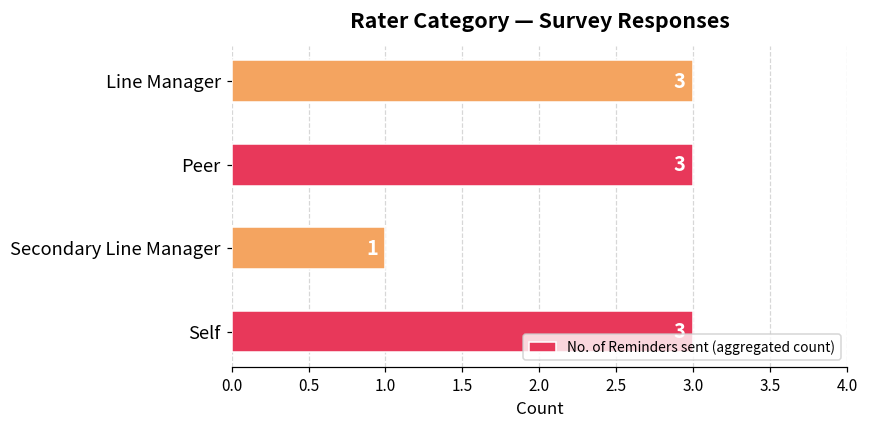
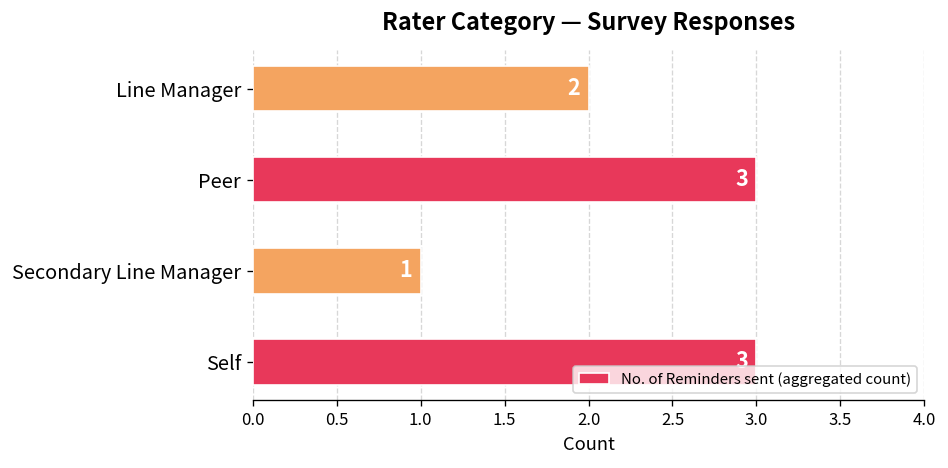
Line Manager: 3 -> 2
